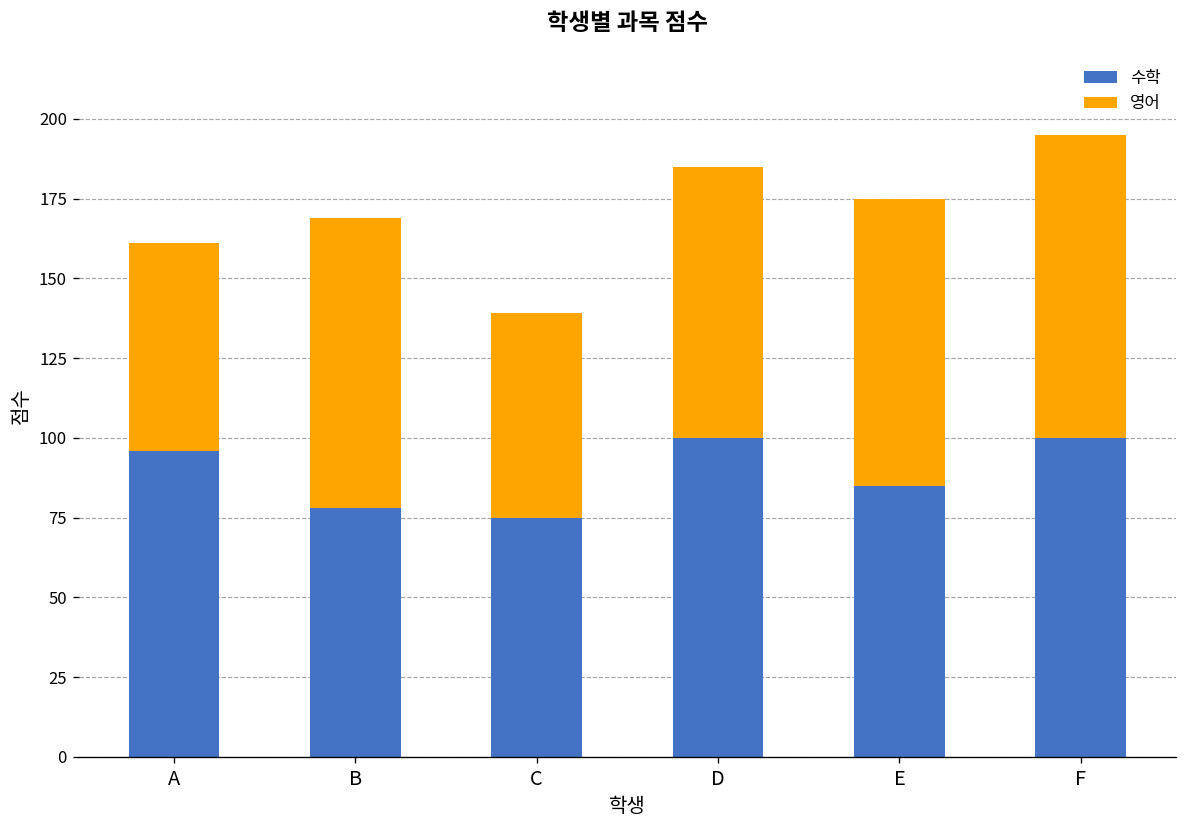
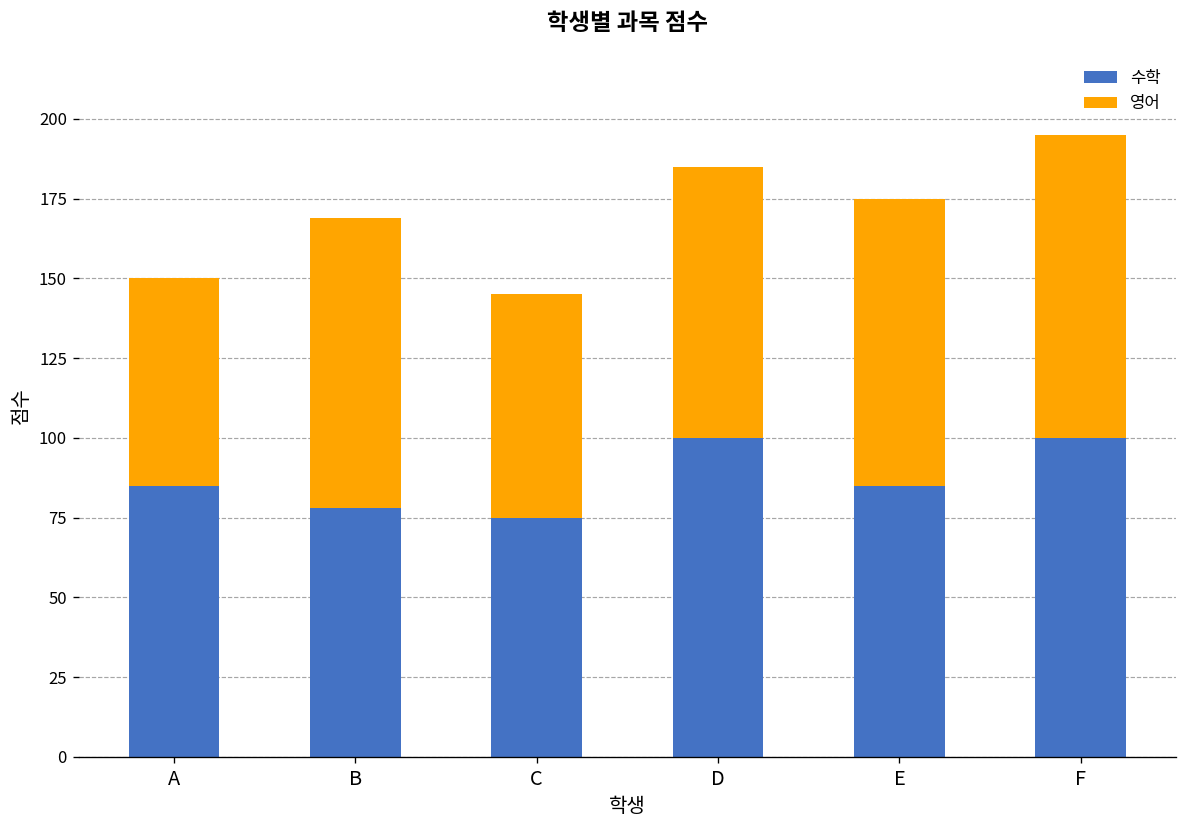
수학, A: 96 -> 85
영어, C: 64 -> 70
